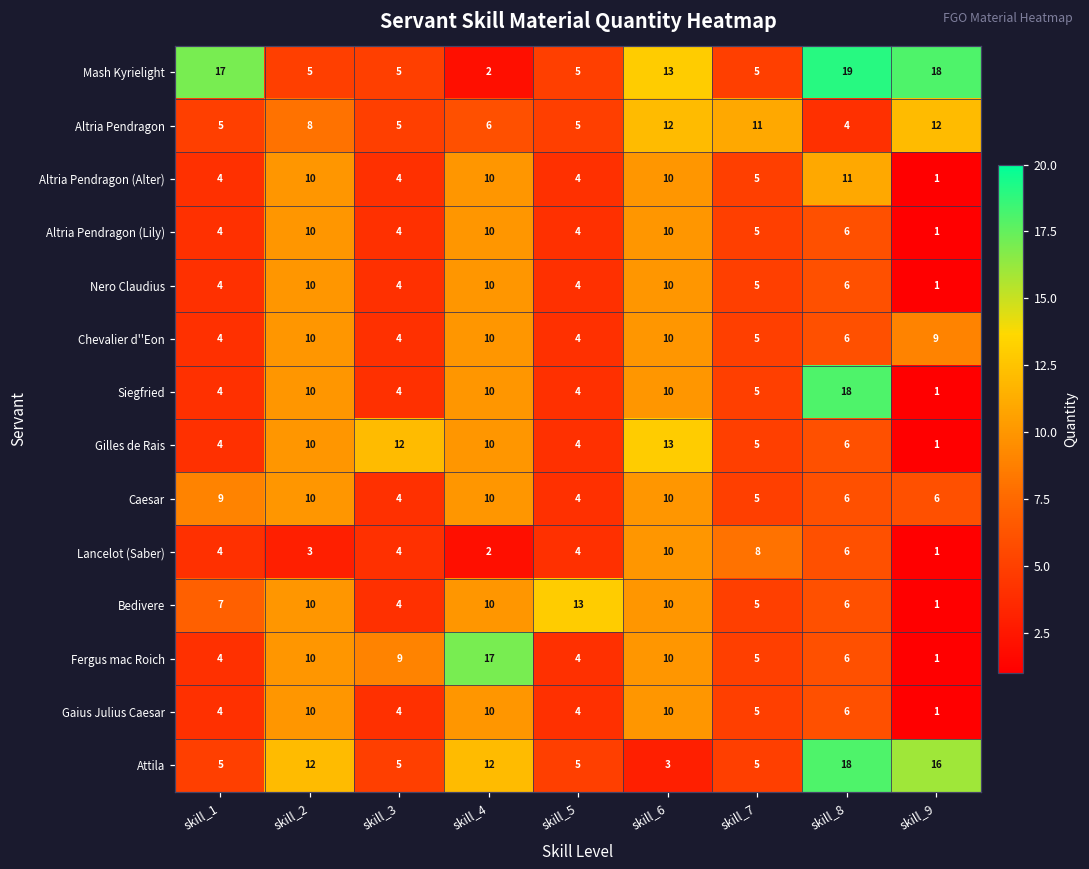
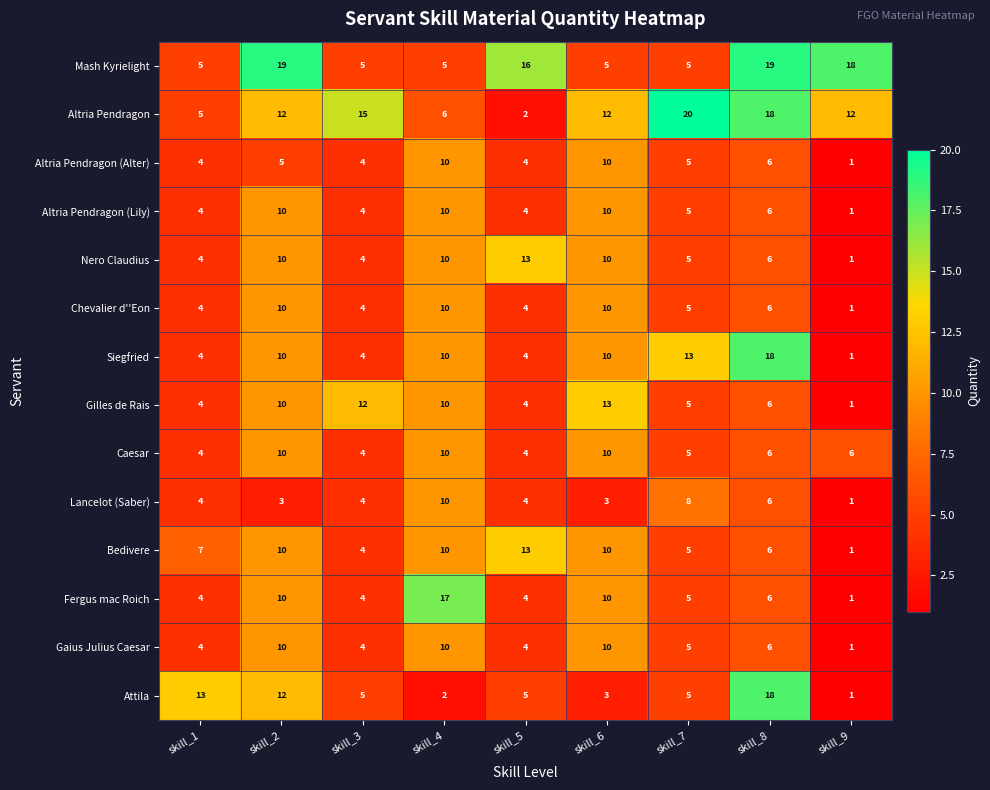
Mash Kyrielight, skill_1: 17 -> 5
Mash Kyrielight, skill_2: 5 -> 19
Mash Kyrielight, skill_4: 2 -> 5
Mash Kyrielight, skill_5: 5 -> 16
Mash Kyrielight, skill_6: 13 -> 5
Altria Pendragon, skill_2: 8 -> 12
Altria Pendragon, skill_3: 5 -> 15
Altria Pendragon, skill_5: 5 -> 2
Altria Pendragon, skill_7: 11 -> 20
Altria Pendragon, skill_8: 4 -> 18
Altria Pendragon (Alter), skill_2: 10 -> 5
Altria Pendragon (Alter), skill_8: 11 -> 6
Nero Claudius, skill_5: 4 -> 13
Chevalier d''Eon, skill_9: 9 -> 1
Siegfried, skill_7: 5 -> 13
Caesar, skill_1: 9 -> 4
Lancelot (Saber), skill_4: 2 -> 10
Lancelot (Saber), skill_6: 10 -> 3
Fergus mac Roich, skill_3: 9 -> 4
Attila, skill_1: 5 -> 13
Attila, skill_4: 12 -> 2
Attila, skill_9: 16 -> 1
